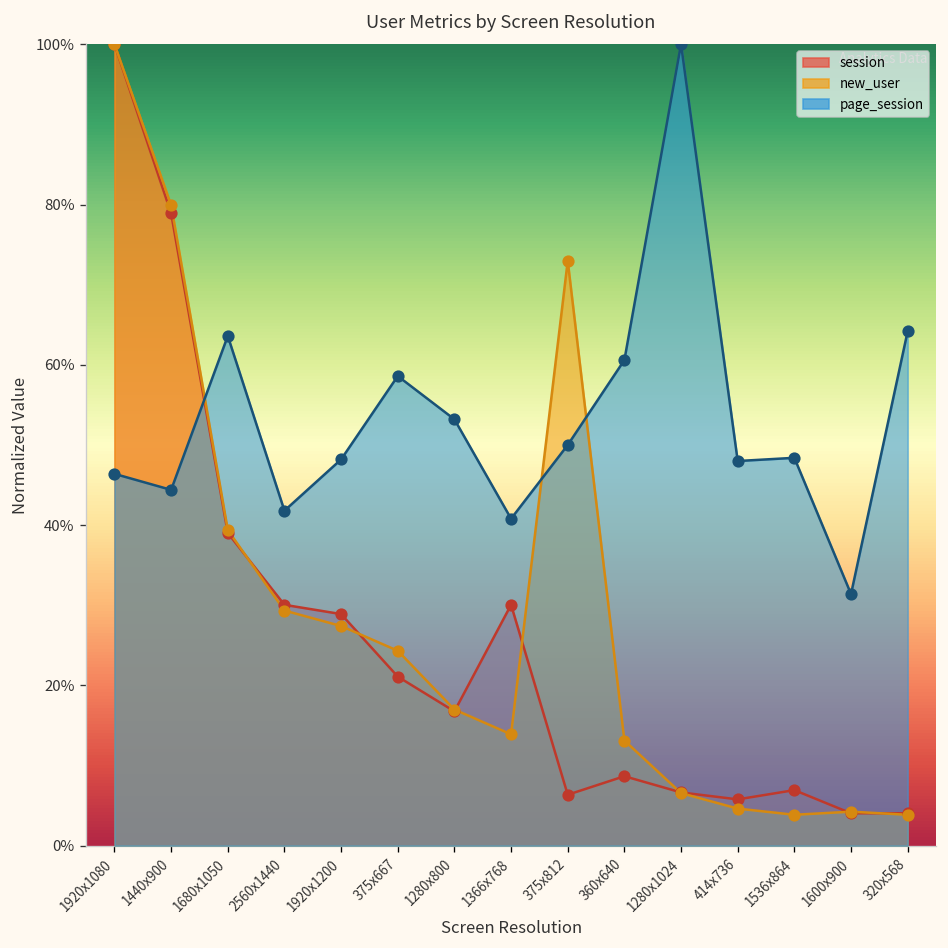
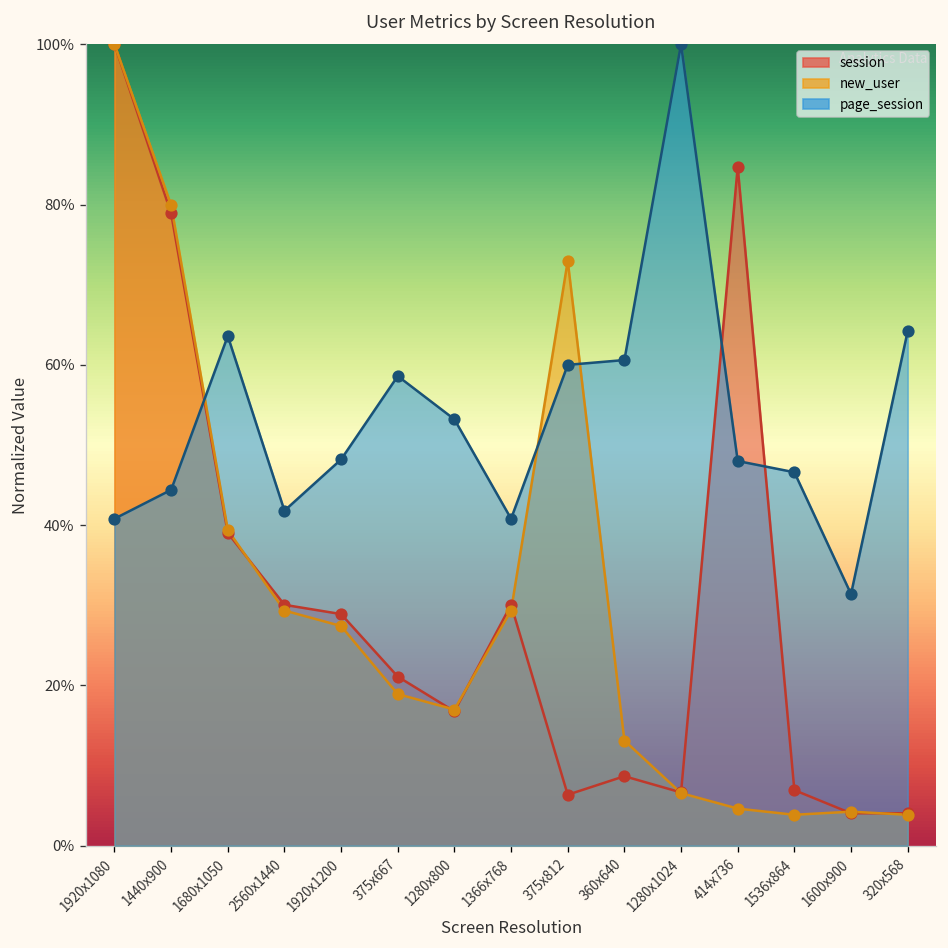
page_session, 1920x1080: 46% -> 41%
new_user, 375x667: 24% -> 19%
new_user, 1366x768: 14% -> 29%
page_session, 375x812: 50% -> 60%
session, 414x736: 6% -> 85%
page_session, 1536x864: 48% -> 47%
